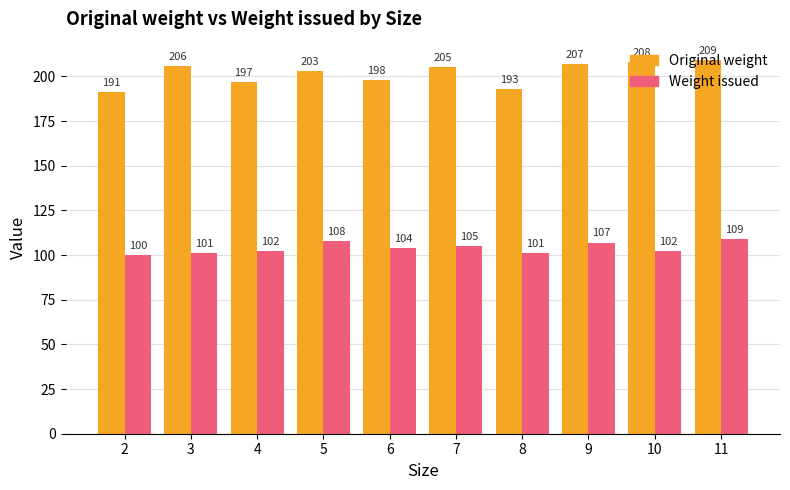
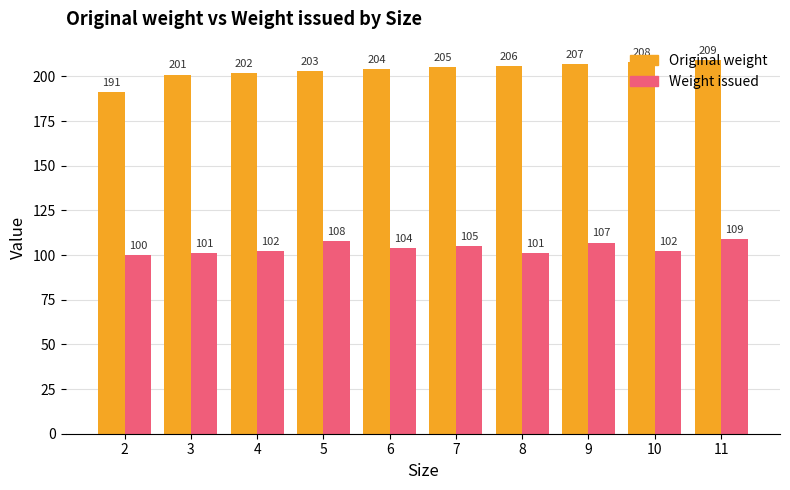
Original weight, 3: 206 -> 201
Original weight, 4: 197 -> 202
Original weight, 6: 198 -> 204
Original weight, 8: 193 -> 206
